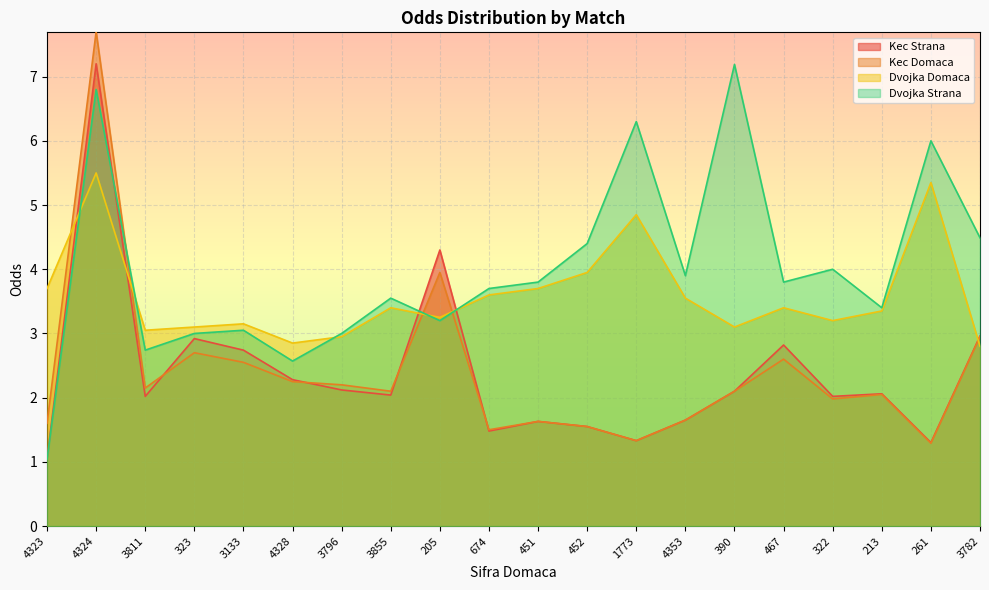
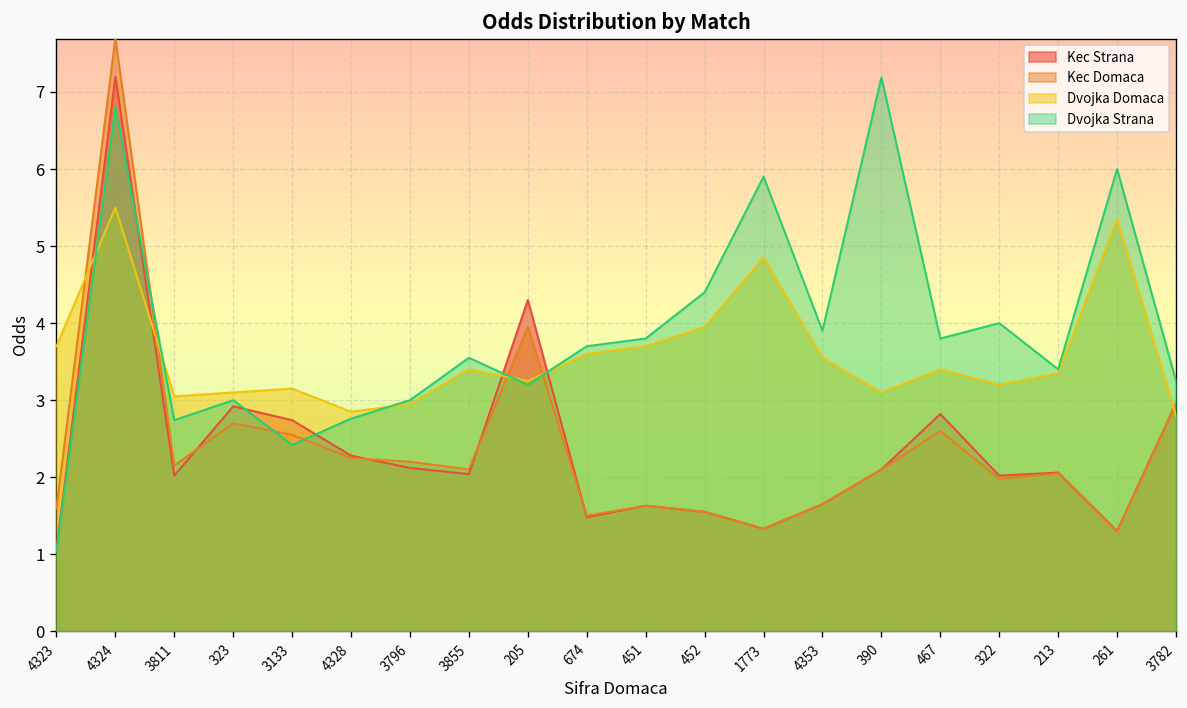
Dvojka Strana, 3133: 3.1 -> 2.4
Dvojka Strana, 4328: 2.6 -> 2.8
Dvojka Strana, 1773: 6.3 -> 5.9
Dvojka Strana, 3782: 4.5 -> 3.3
